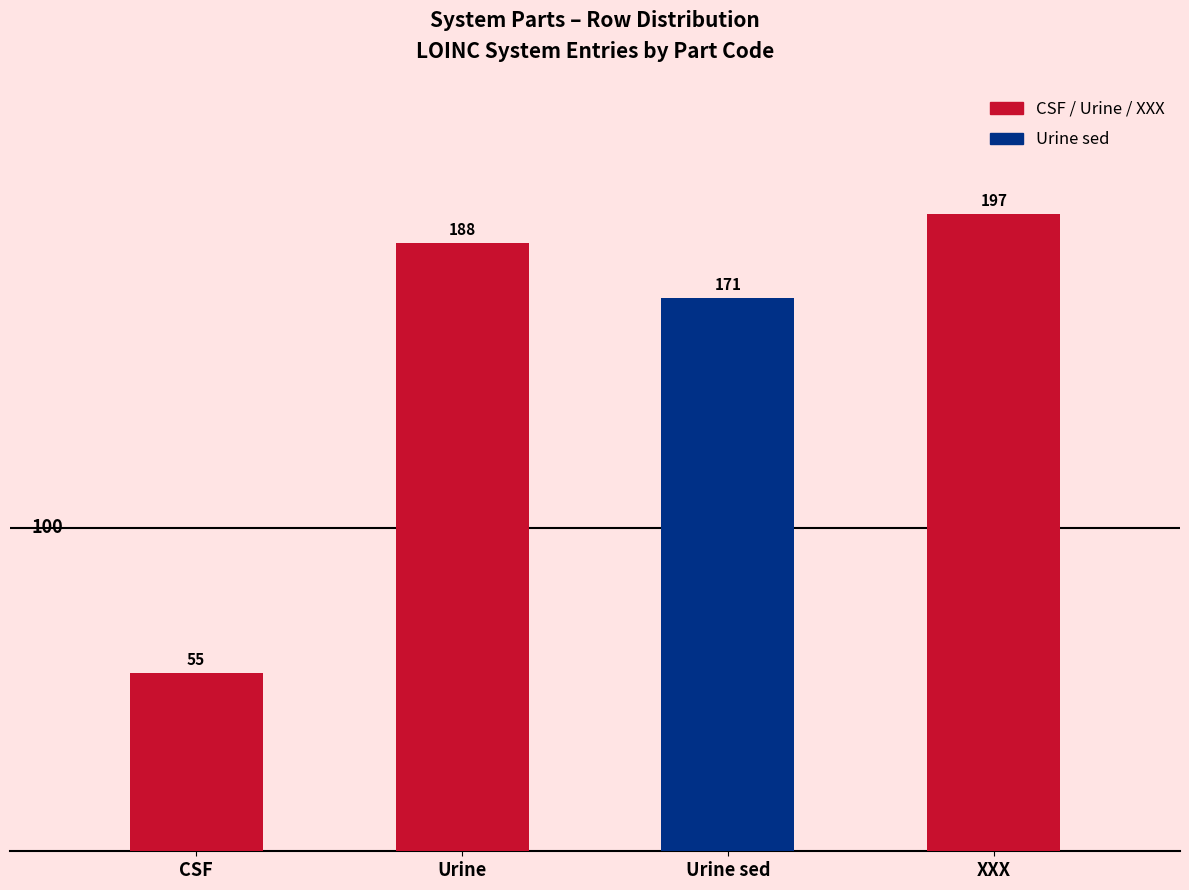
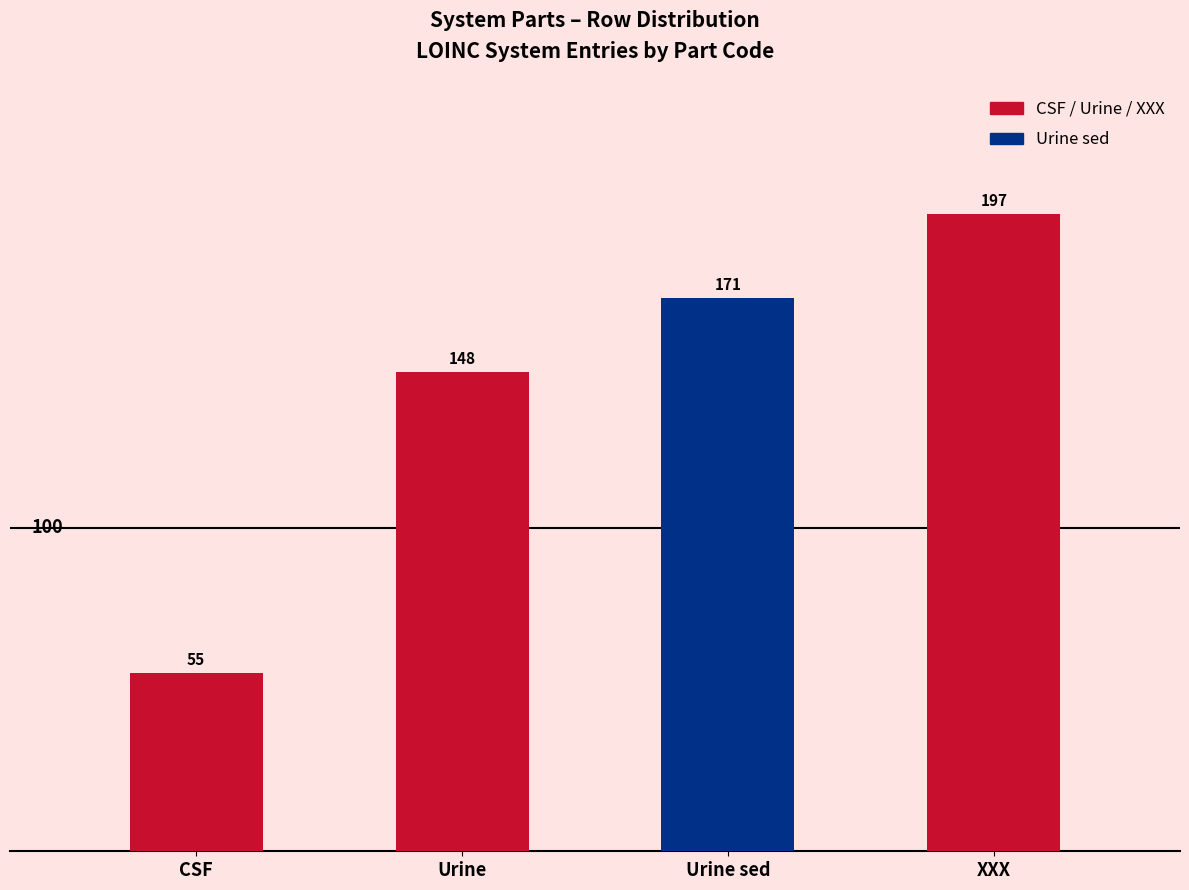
Urine: 188 -> 148
